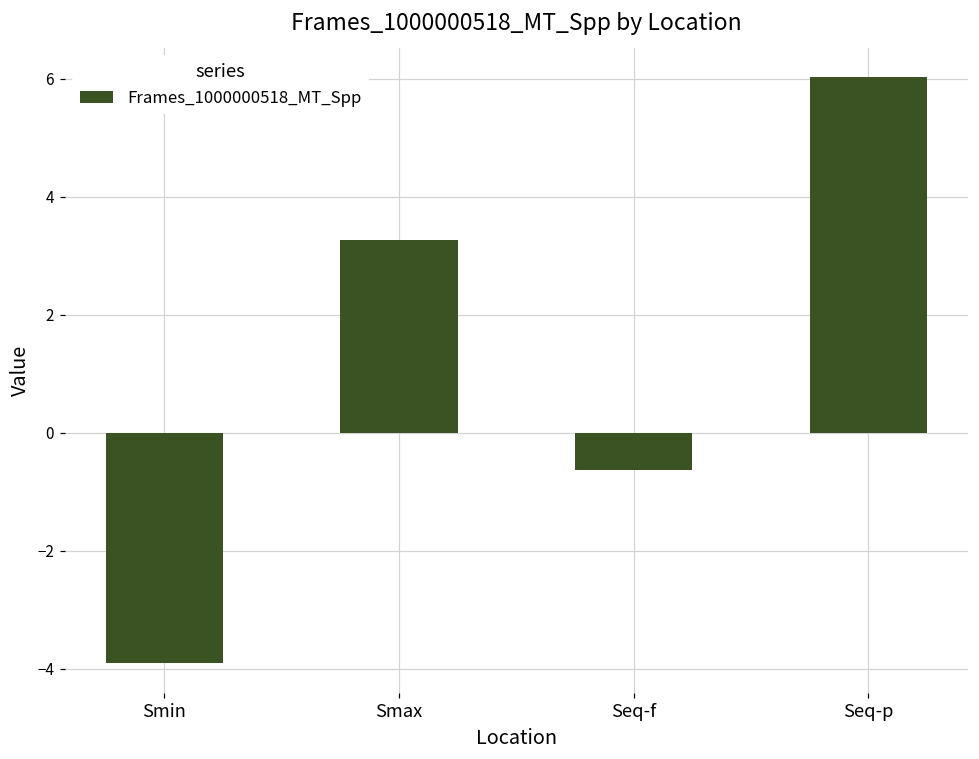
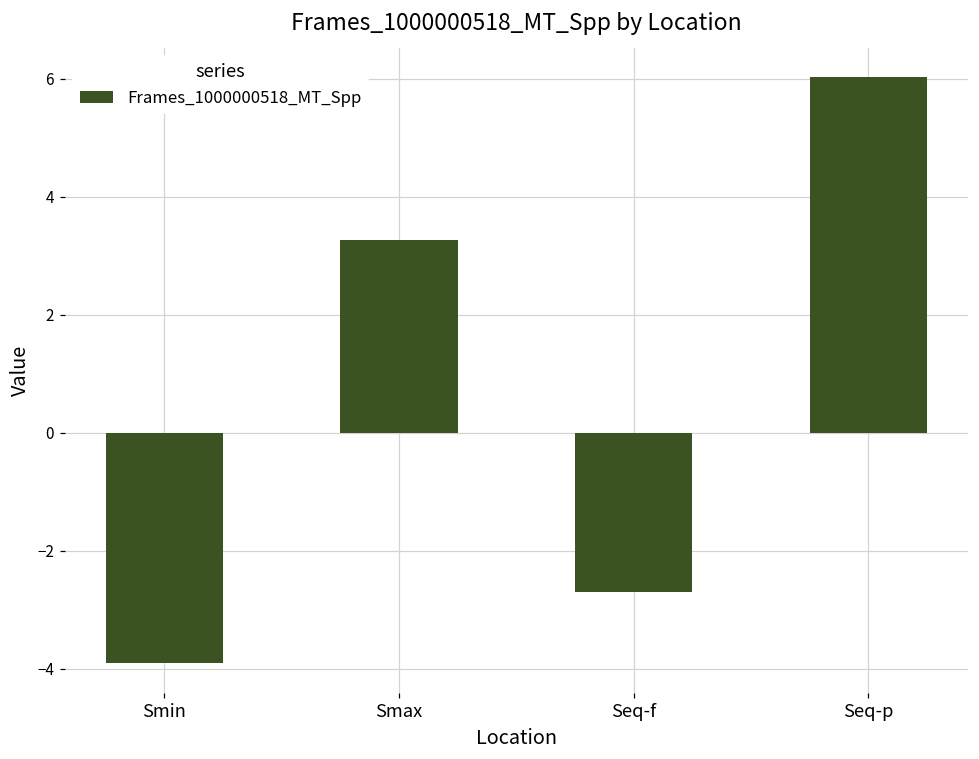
Seq-f: -0.6 -> -2.7
